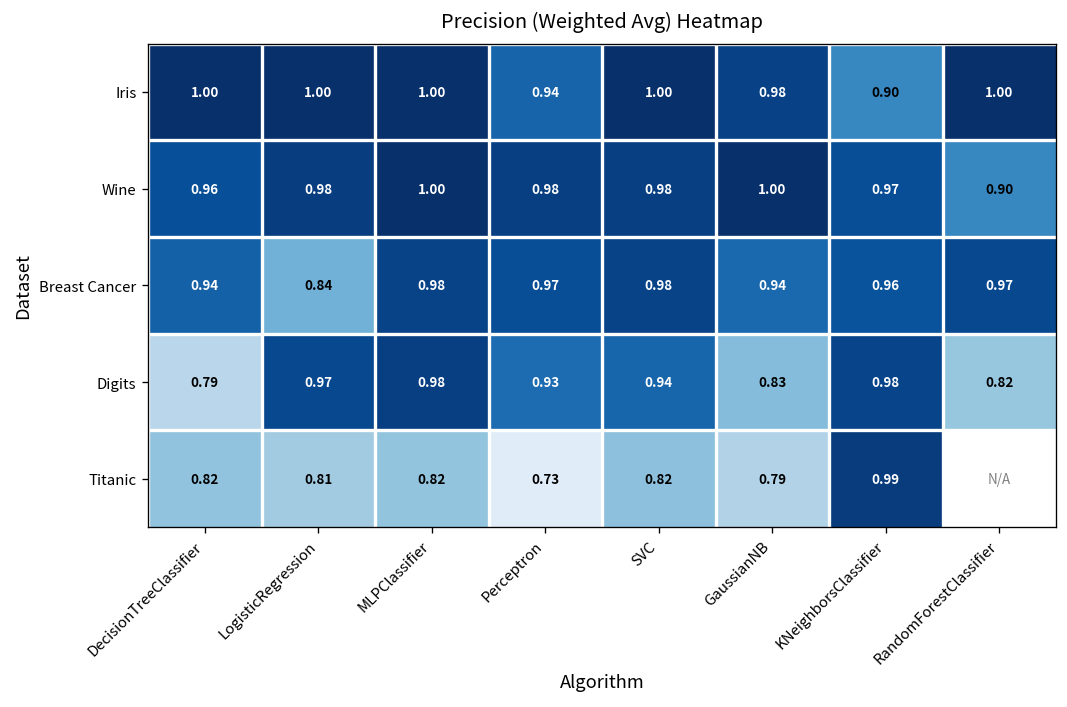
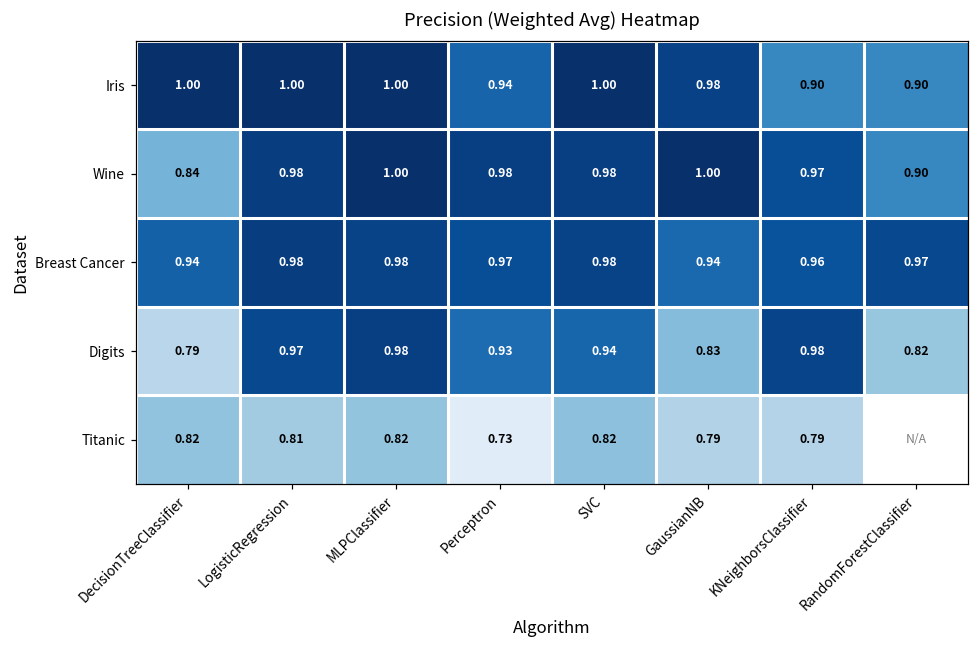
Iris, RandomForestClassifier: 1.00 -> 0.90
Wine, DecisionTreeClassifier: 0.96 -> 0.84
Breast Cancer, LogisticRegression: 0.84 -> 0.98
Titanic, KNeighborsClassifier: 0.99 -> 0.79
